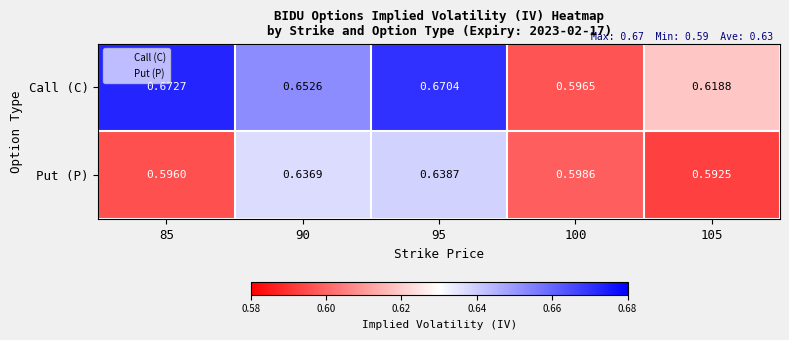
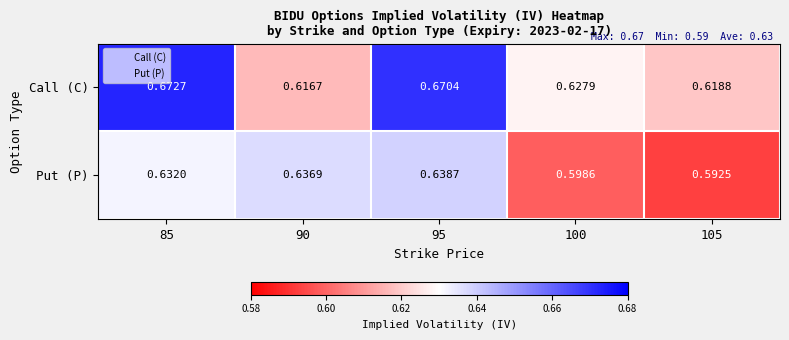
Call (C), 90: 0.6526 -> 0.6167
Call (C), 100: 0.5965 -> 0.6279
Put (P), 85: 0.5960 -> 0.6320
